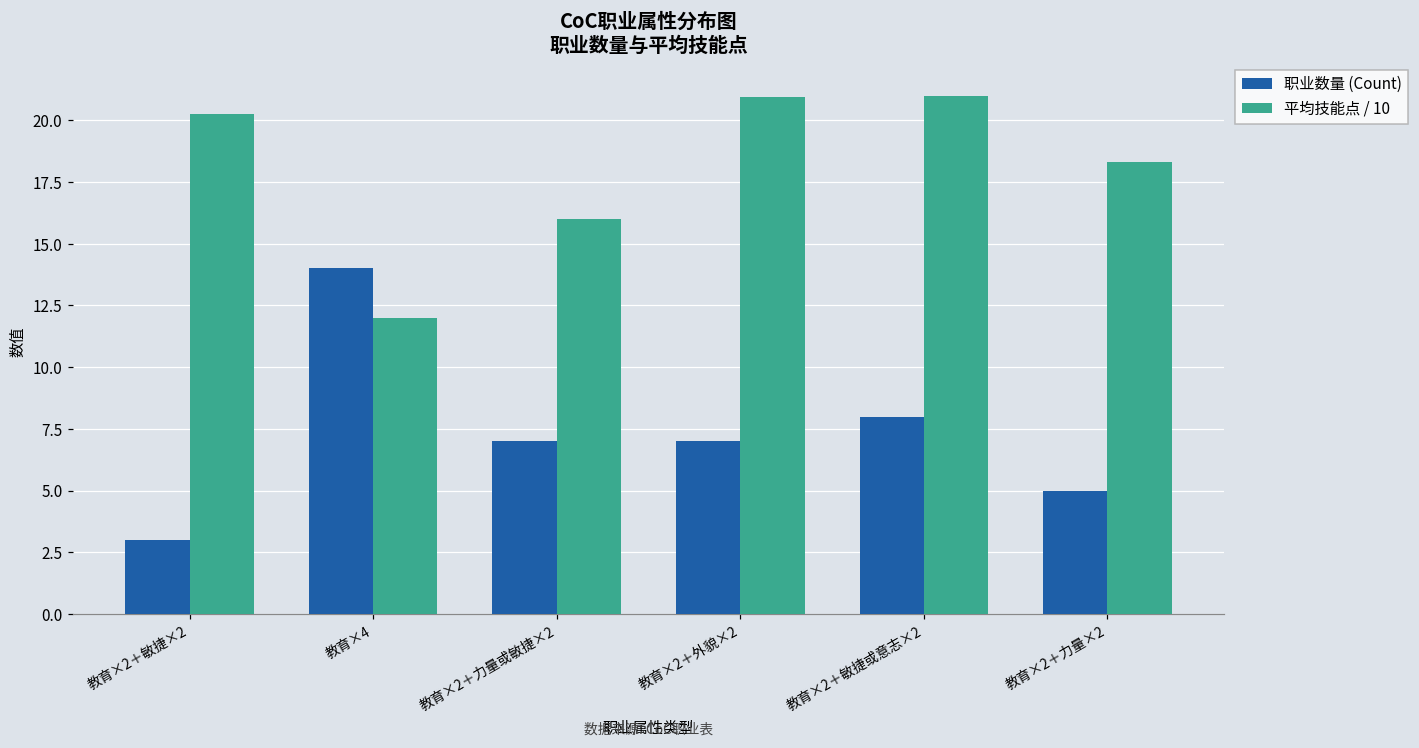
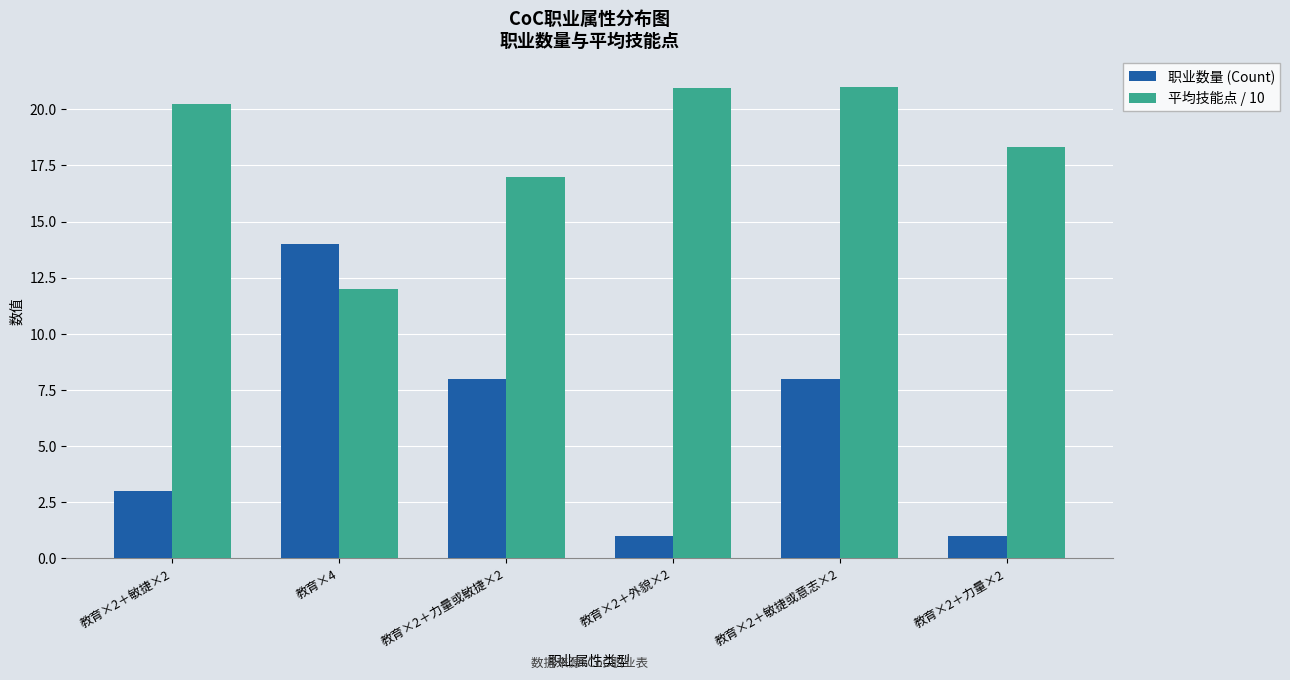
职业数量 (Count), 教育×2＋力量或敏捷×2: 7 -> 8
平均技能点 / 10, 教育×2＋力量或敏捷×2: 16.0 -> 17.0
职业数量 (Count), 教育×2＋外貌×2: 7 -> 1
职业数量 (Count), 教育×2＋力量×2: 5 -> 1
